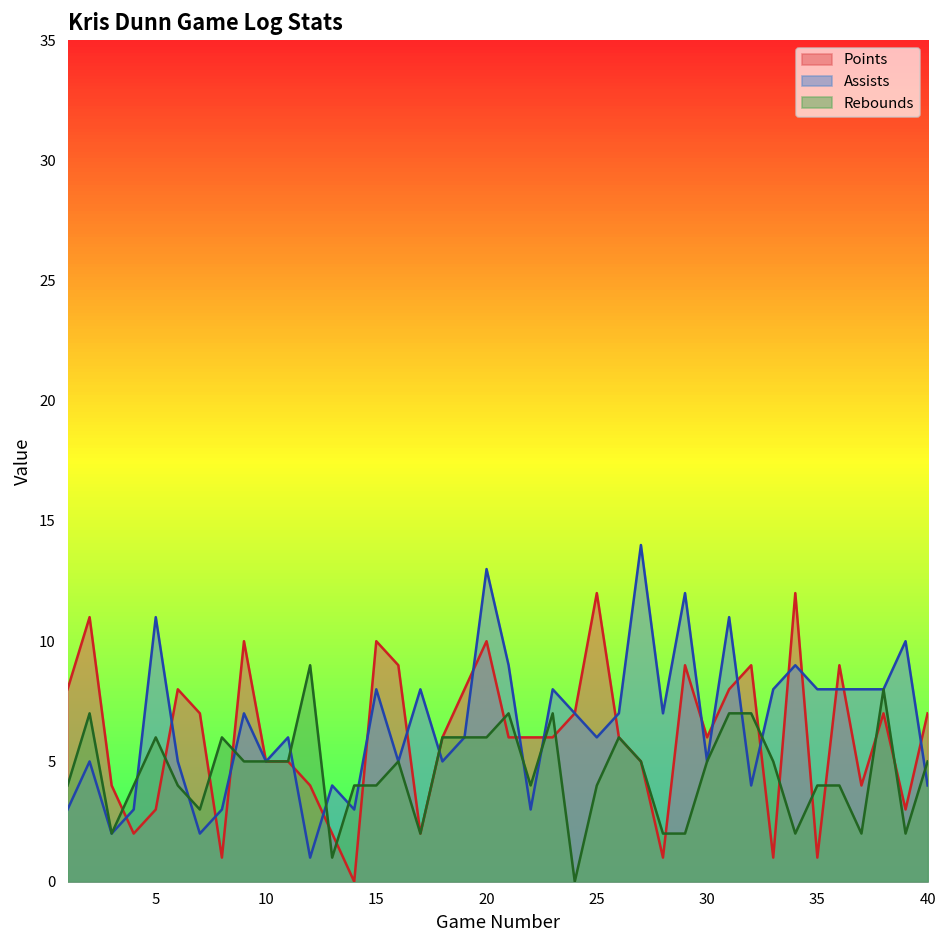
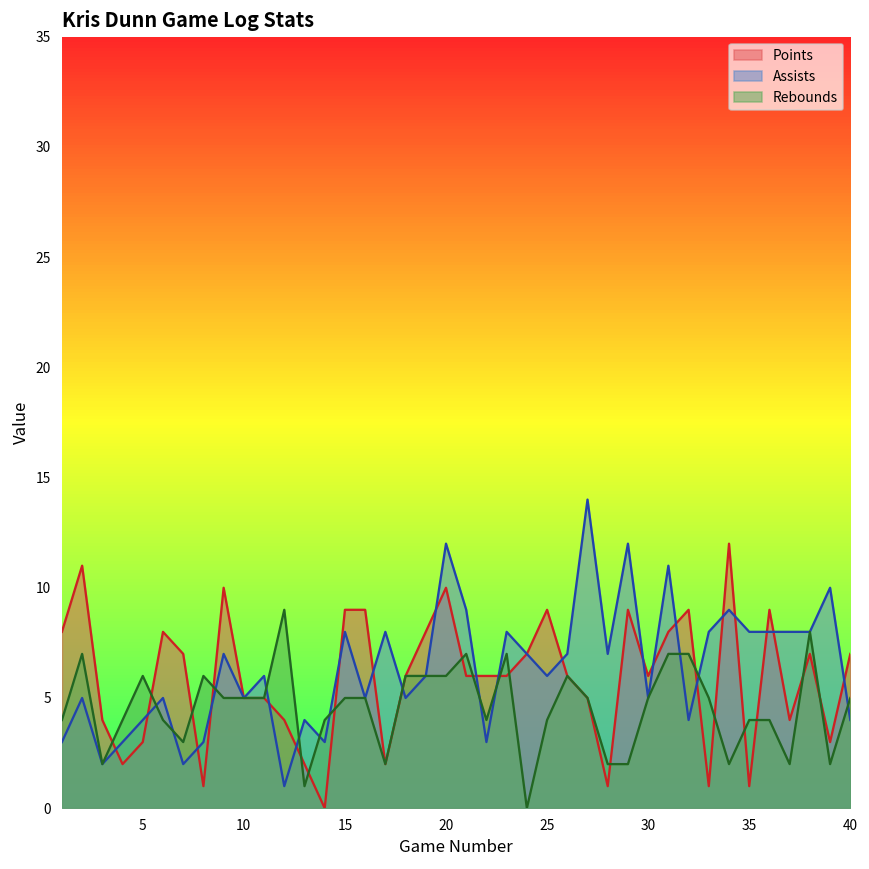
Assists, 5: 11 -> 4
Points, 15: 10 -> 9
Rebounds, 15: 4 -> 5
Assists, 20: 13 -> 12
Points, 25: 12 -> 9
